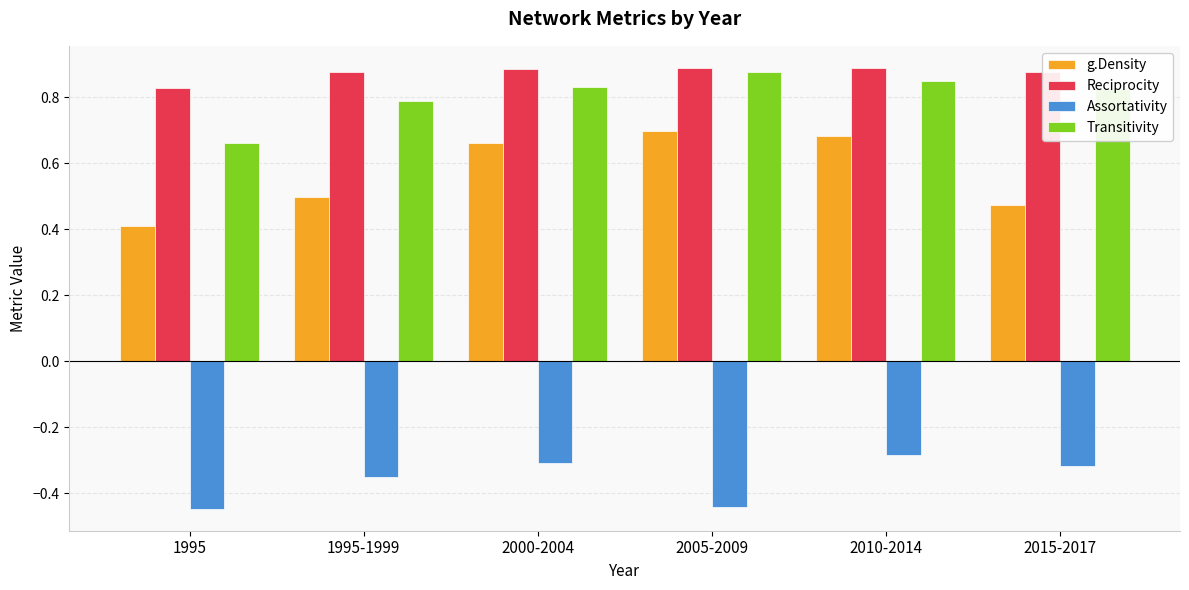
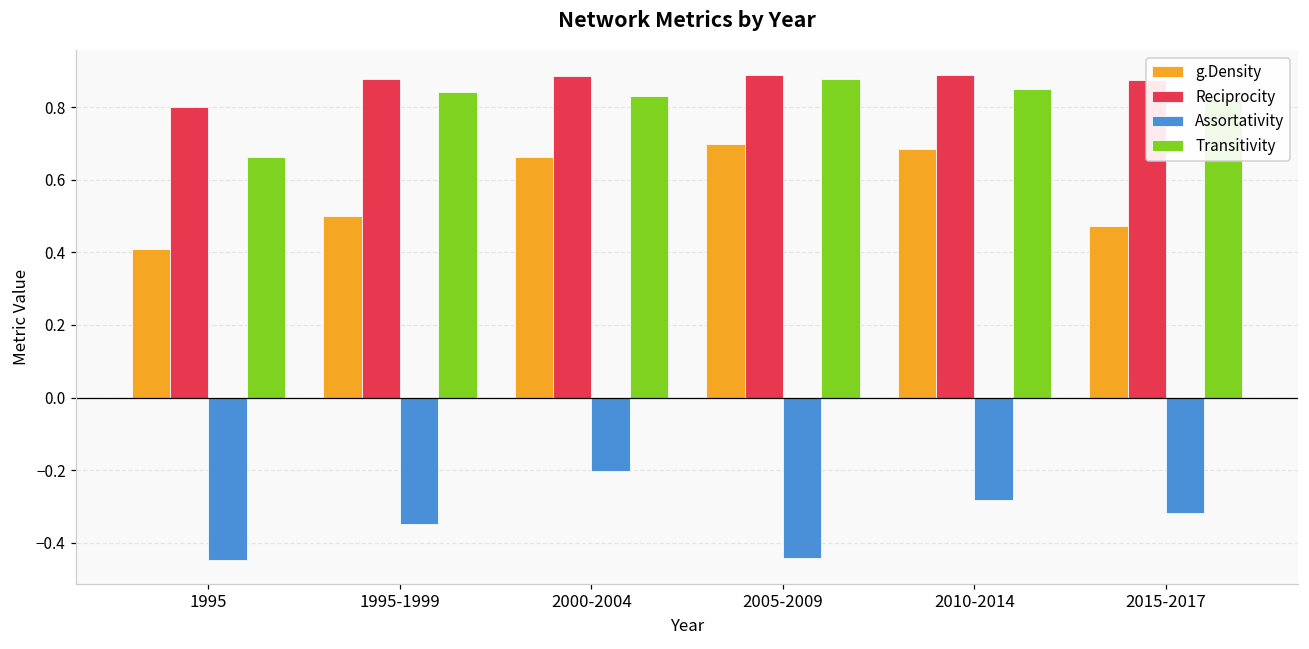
Reciprocity, 1995: 0.83 -> 0.80
Transitivity, 1995-1999: 0.79 -> 0.84
Assortativity, 2000-2004: -0.31 -> -0.20
